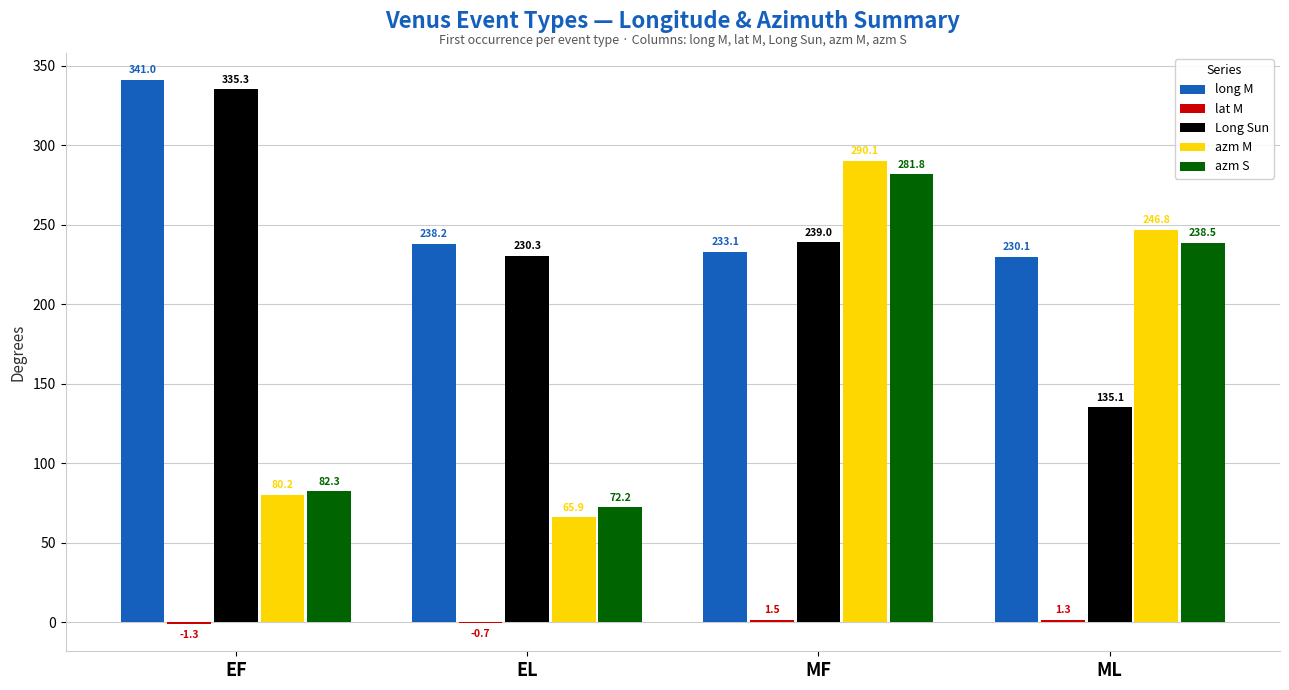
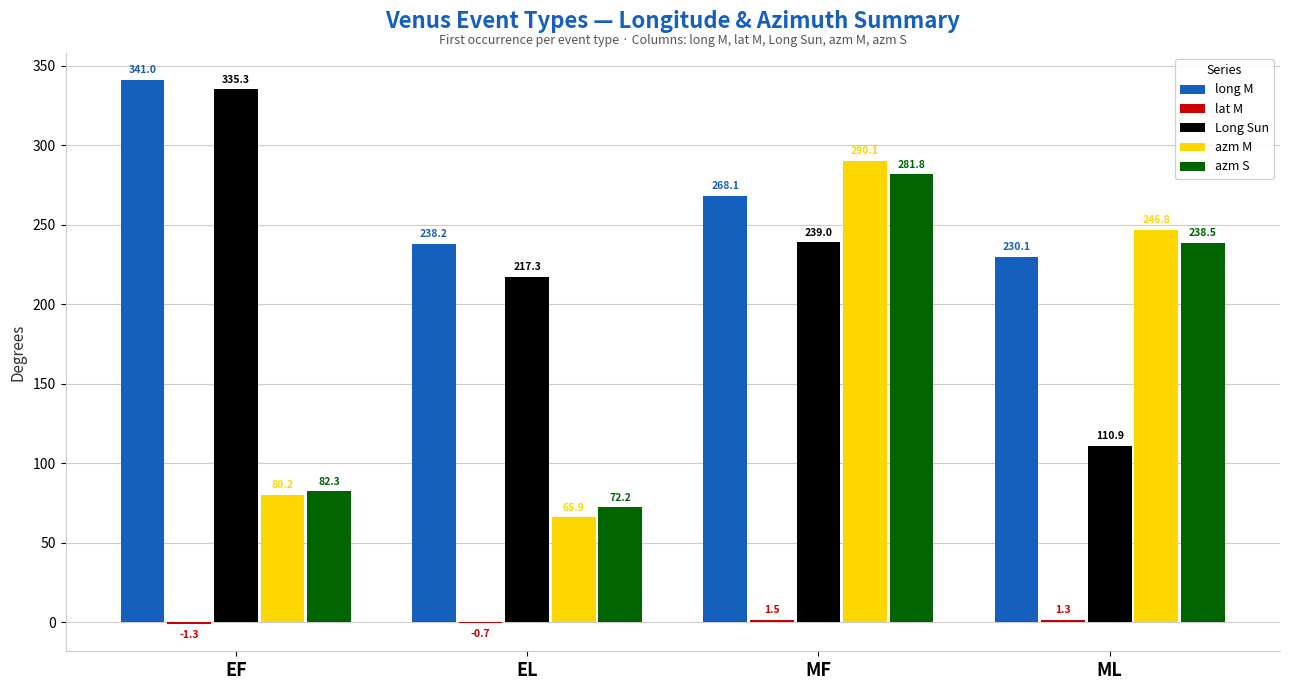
Long Sun, EL: 230.3 -> 217.3
long M, MF: 233.1 -> 268.1
Long Sun, ML: 135.1 -> 110.9
